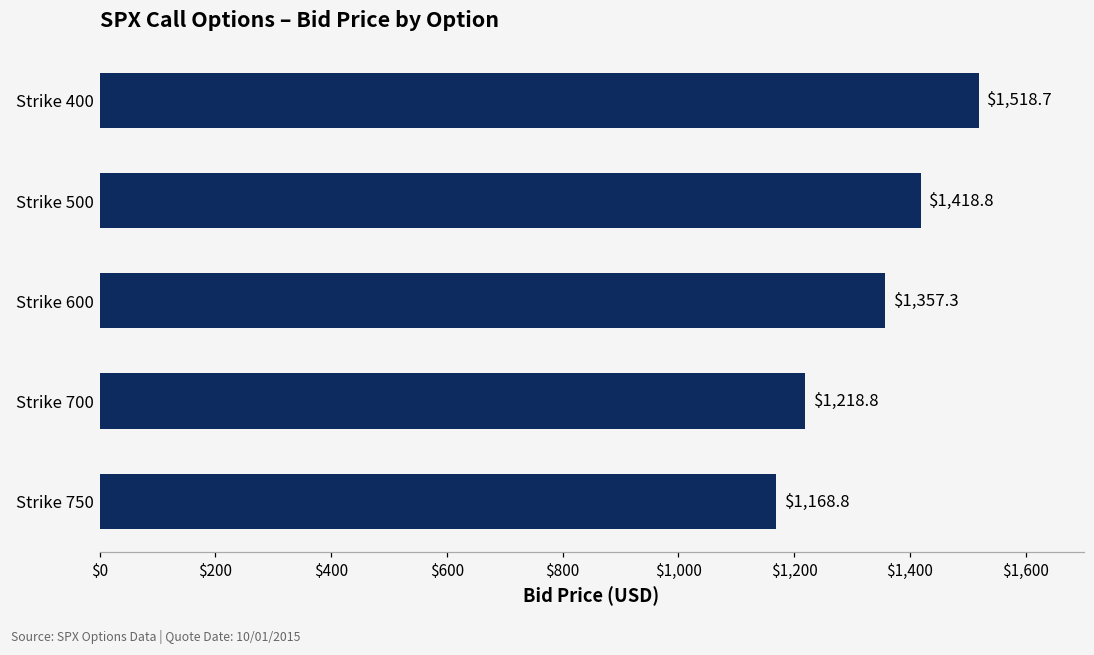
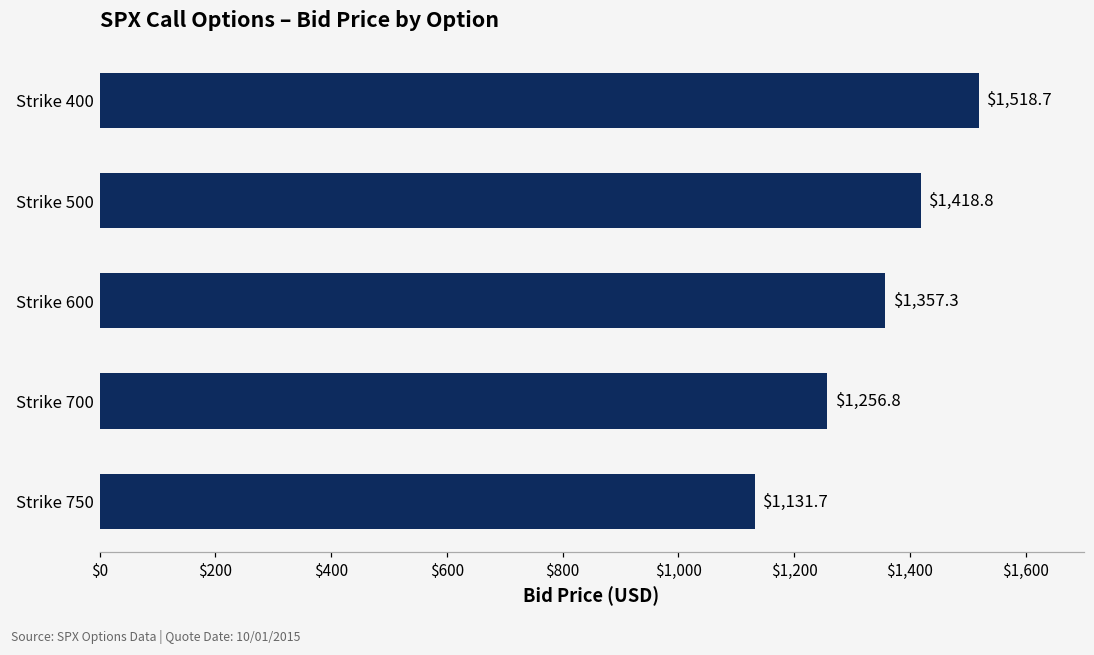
Strike 700: $1,218.8 -> $1,256.8
Strike 750: $1,168.8 -> $1,131.7
